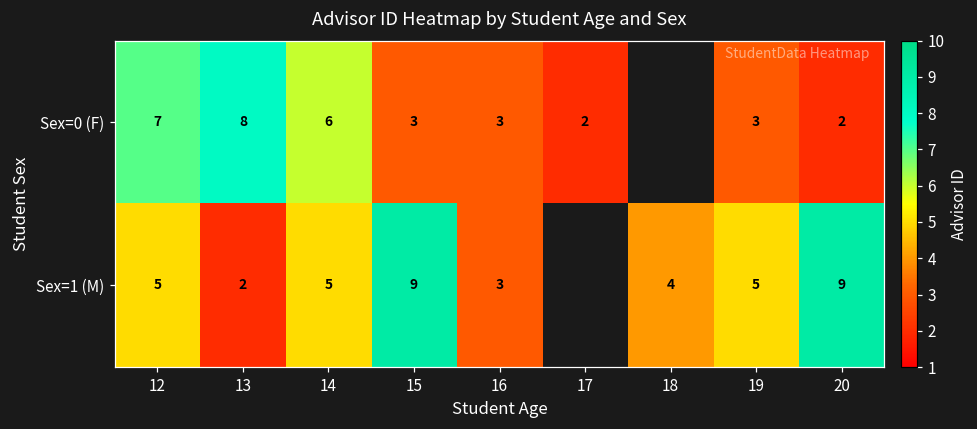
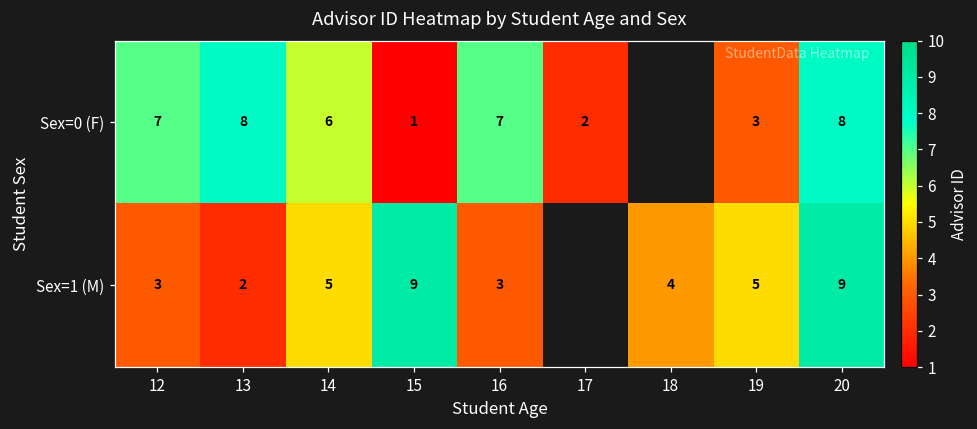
Sex=0 (F), 15: 3 -> 1
Sex=0 (F), 16: 3 -> 7
Sex=0 (F), 20: 2 -> 8
Sex=1 (M), 12: 5 -> 3
